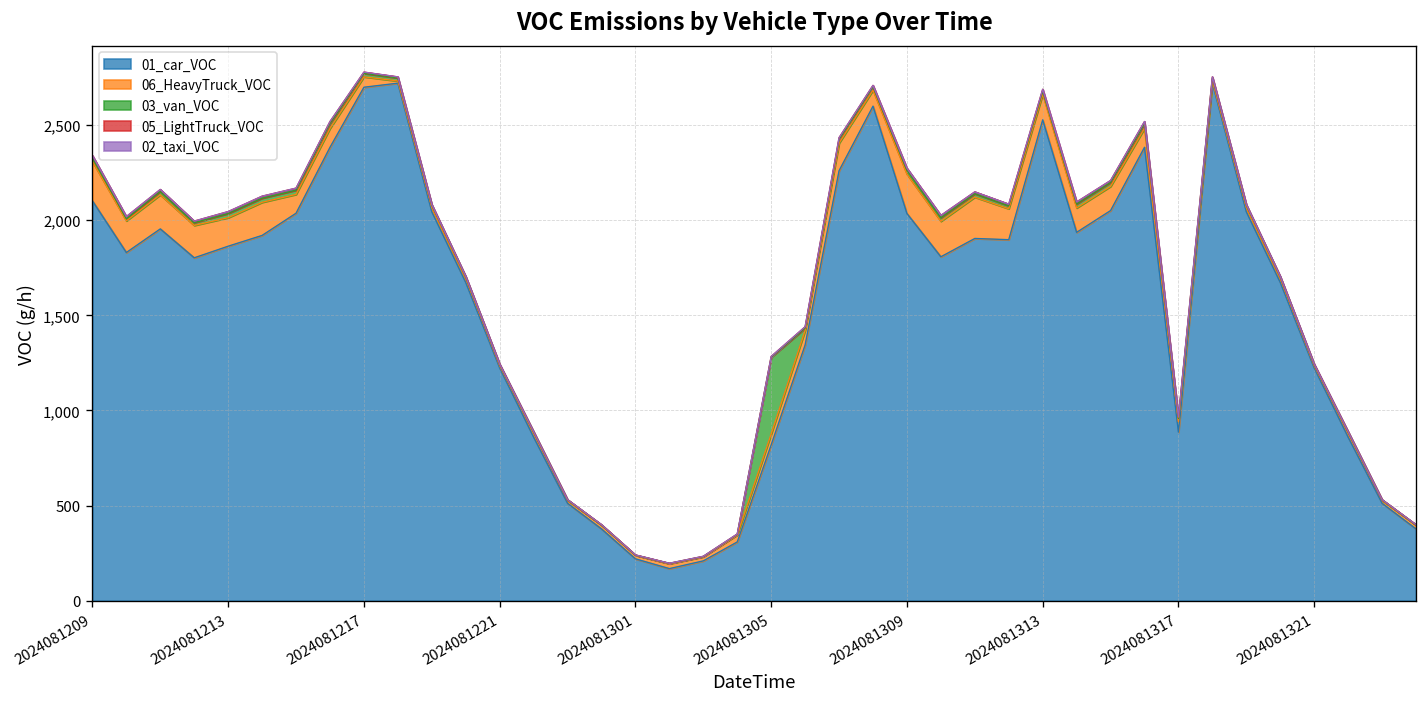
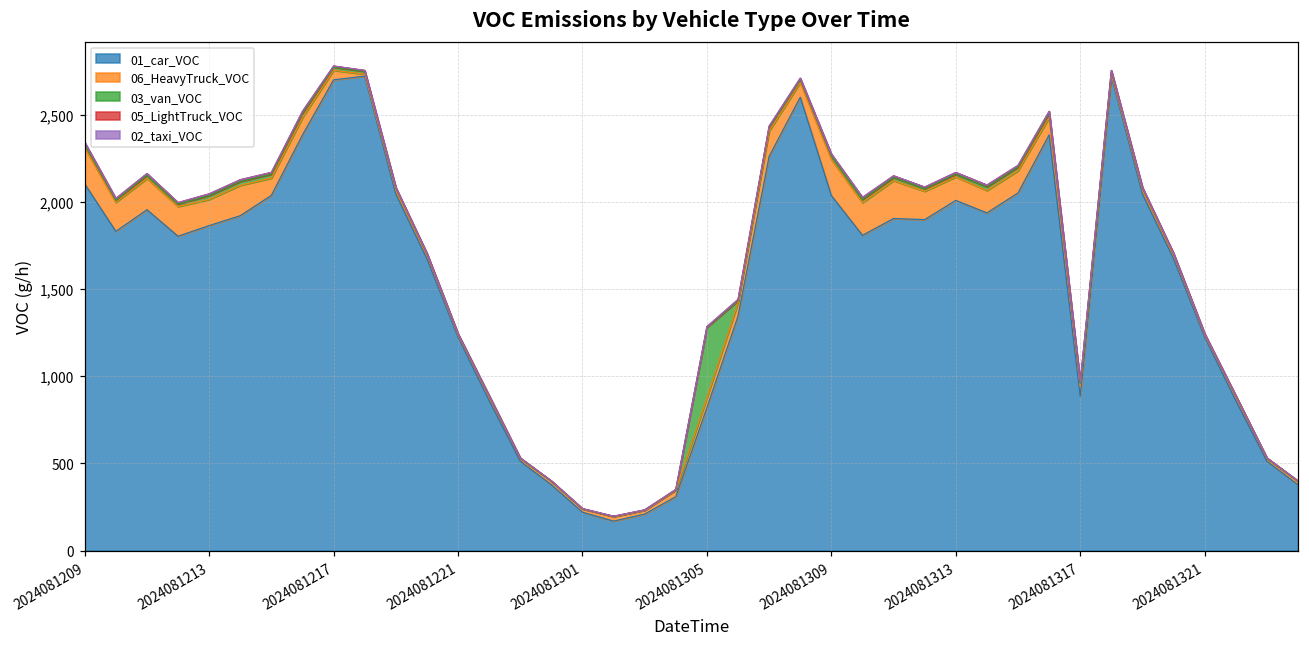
01_car_VOC, 2024081313: 2,530 -> 2,010
